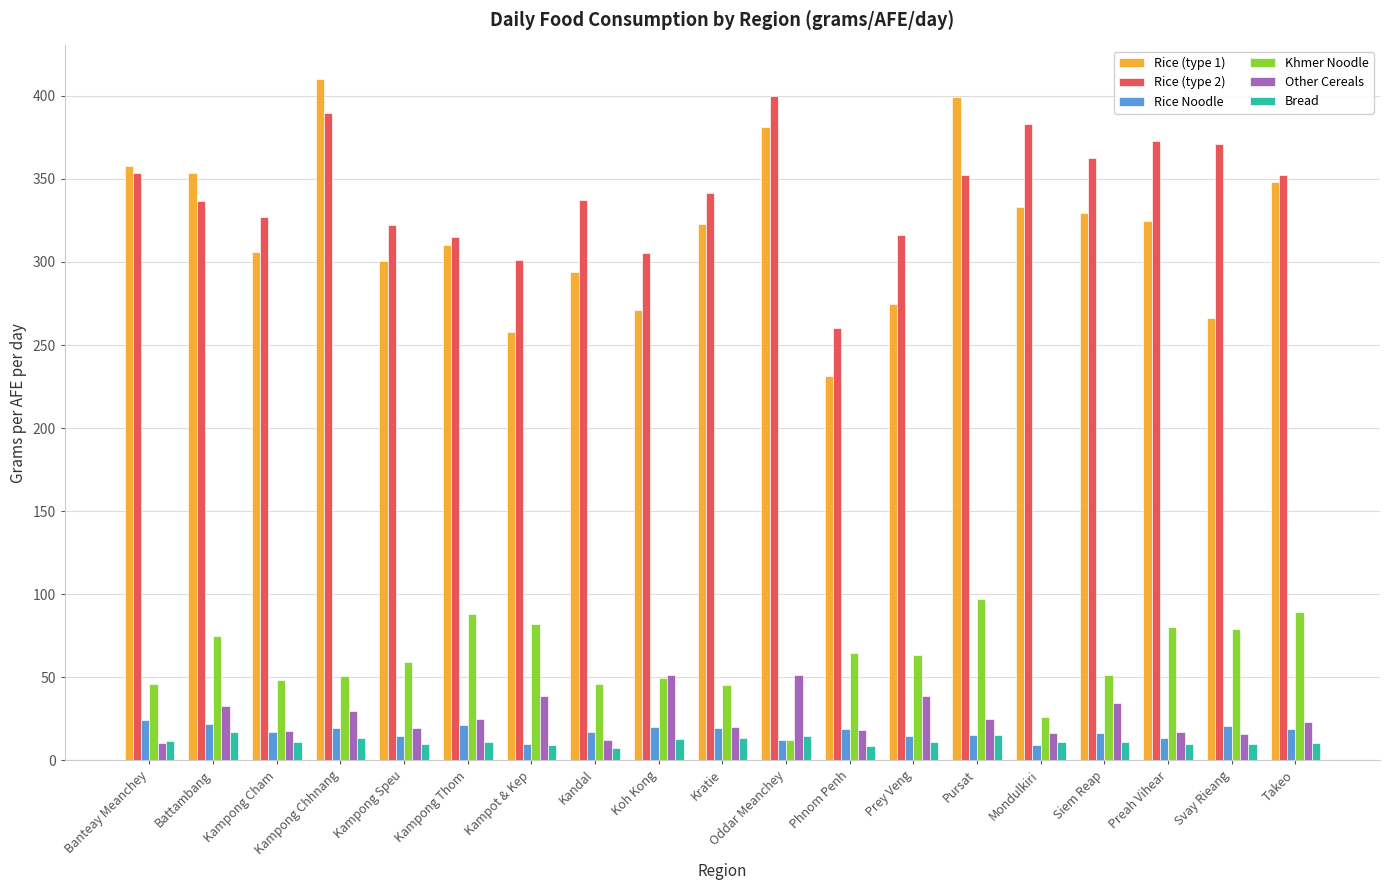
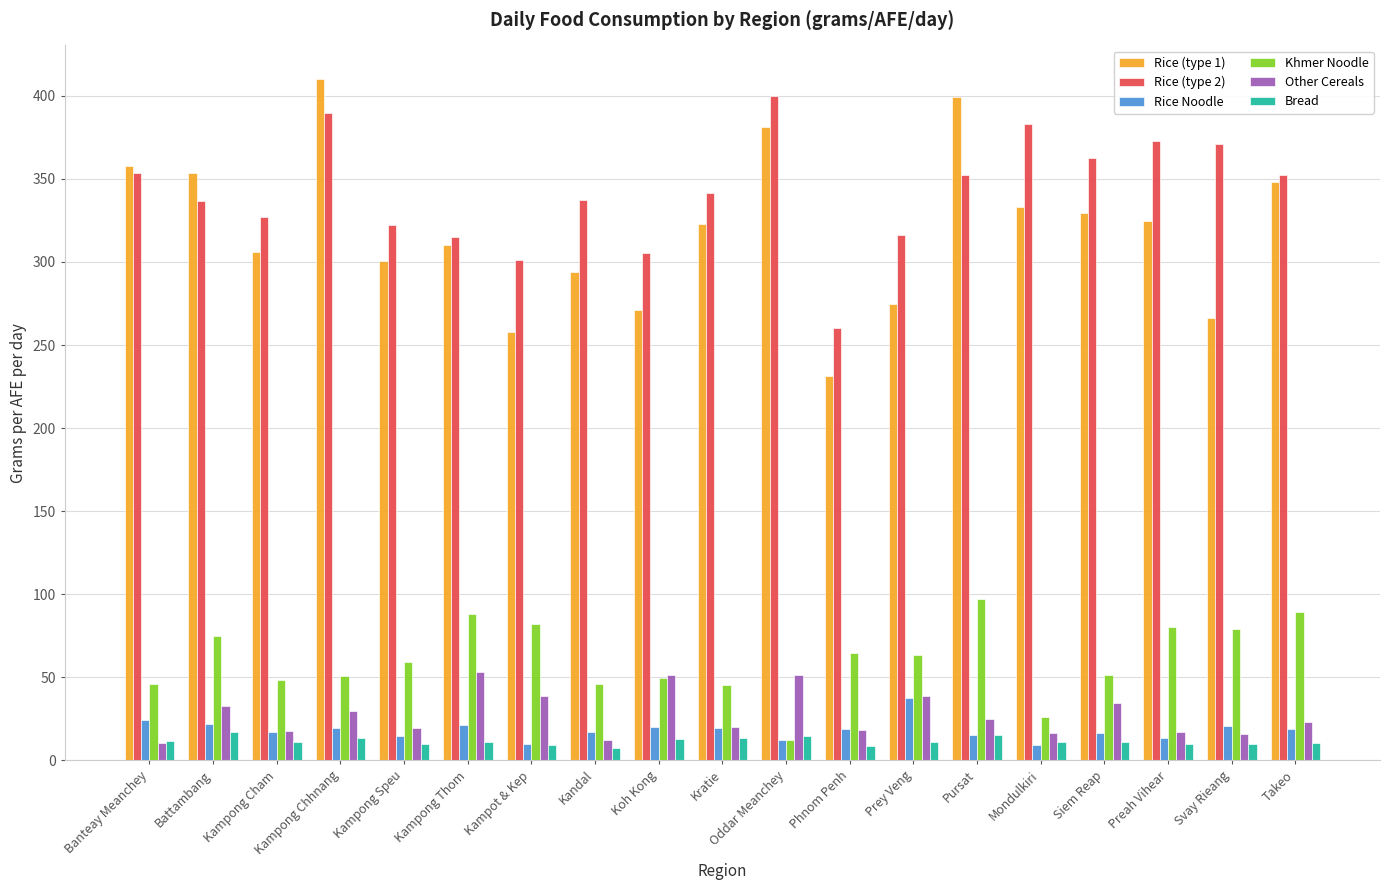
Other Cereals, Kampong Thom: 25 -> 53
Rice Noodle, Prey Veng: 14 -> 38
